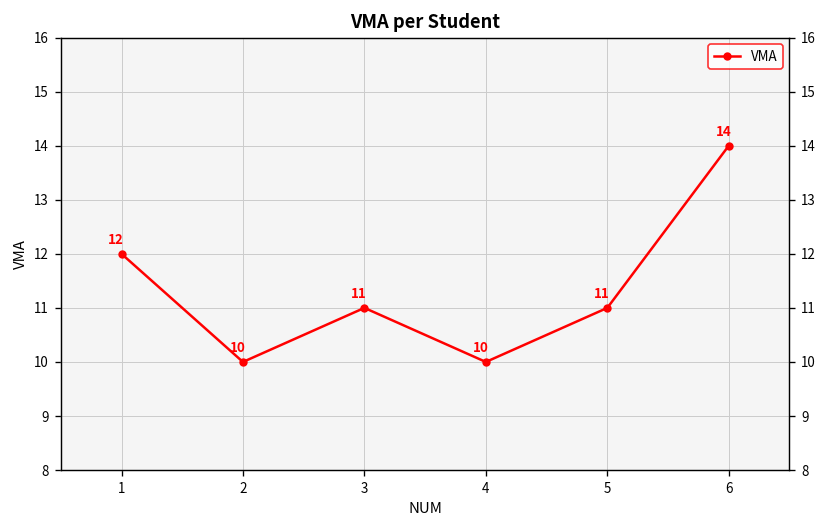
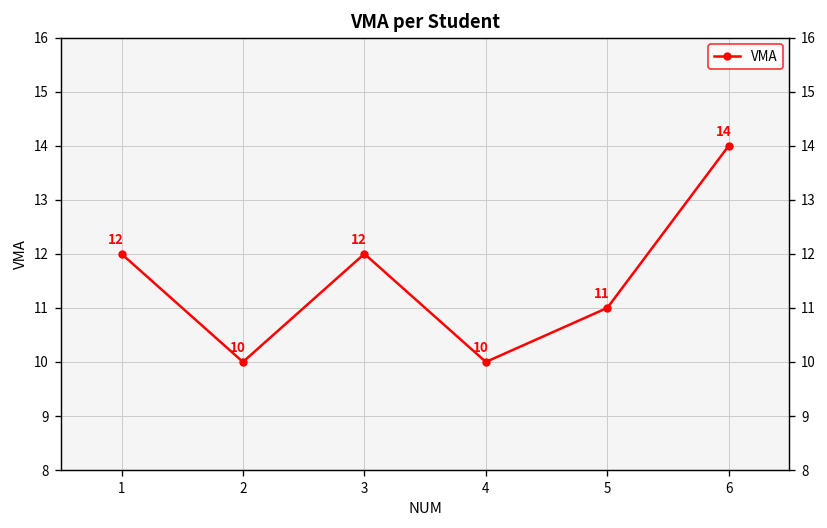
3: 11 -> 12
